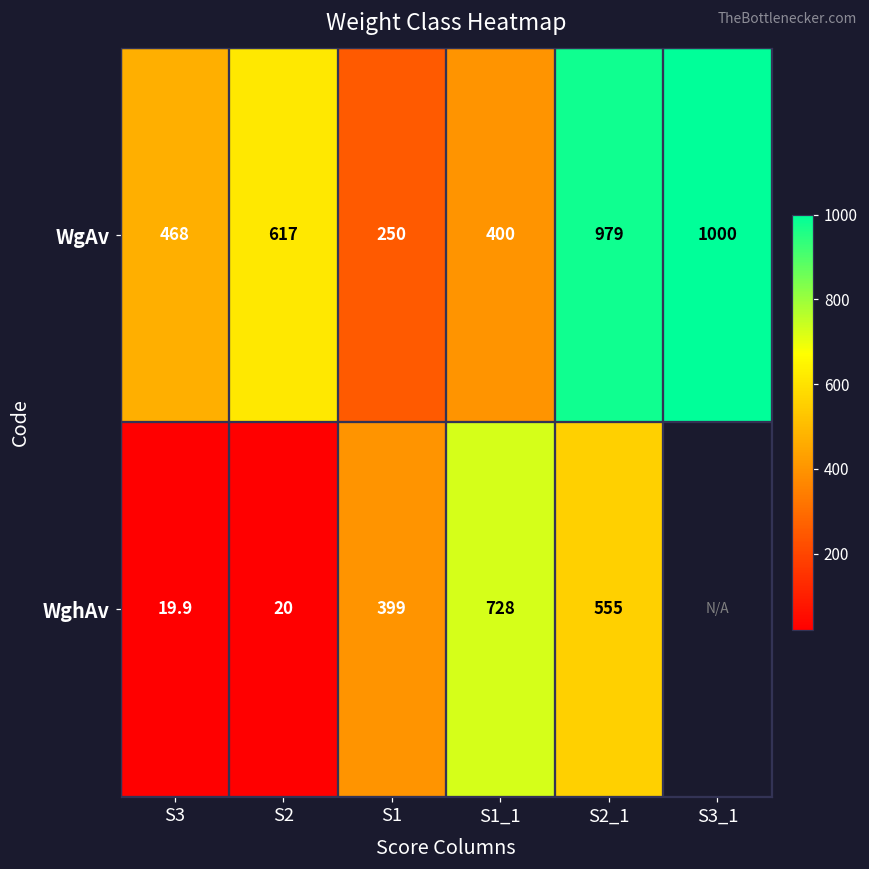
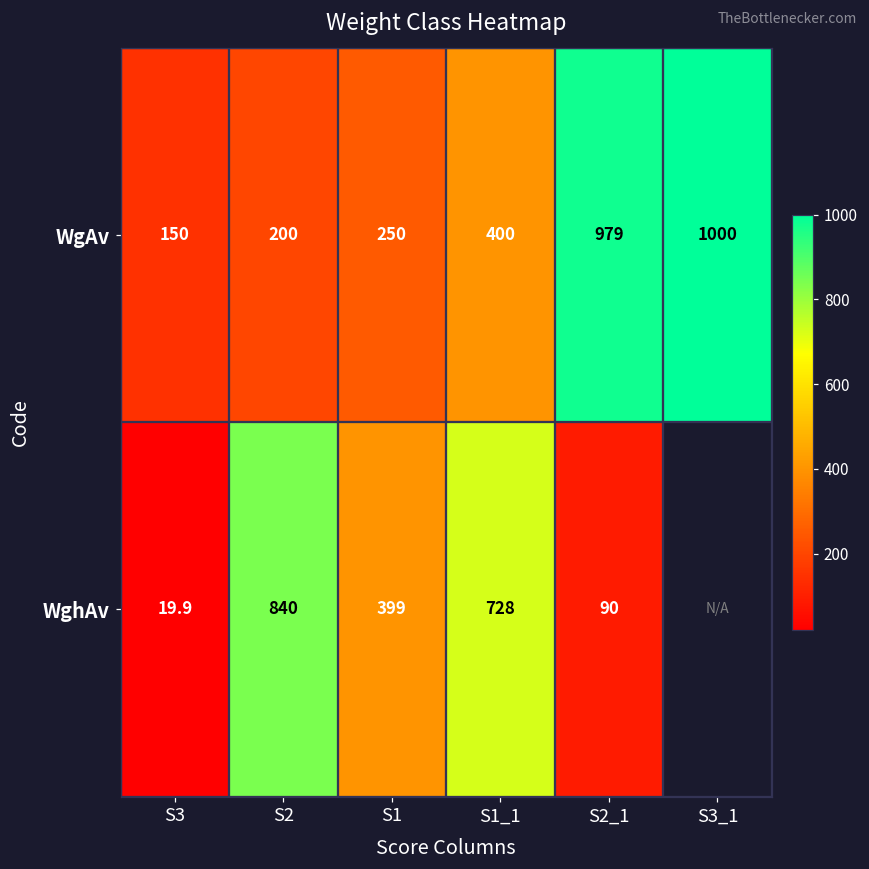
WgAv, S3: 468 -> 150
WgAv, S2: 617 -> 200
WghAv, S2: 20 -> 840
WghAv, S2_1: 555 -> 90
